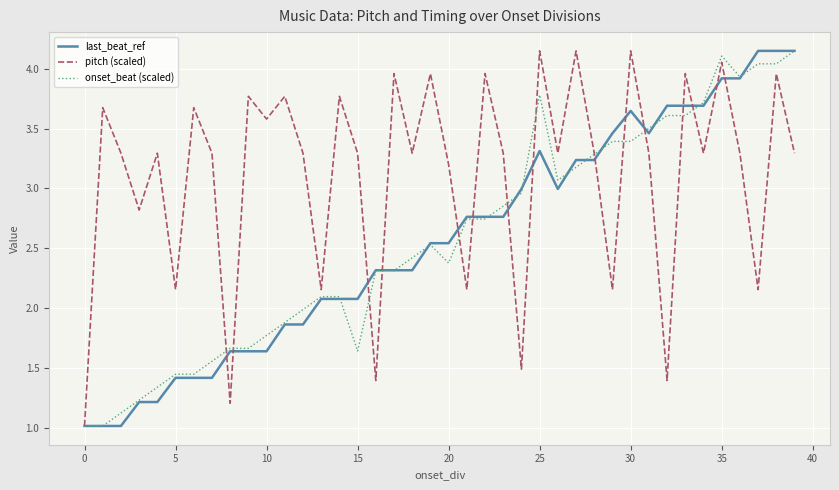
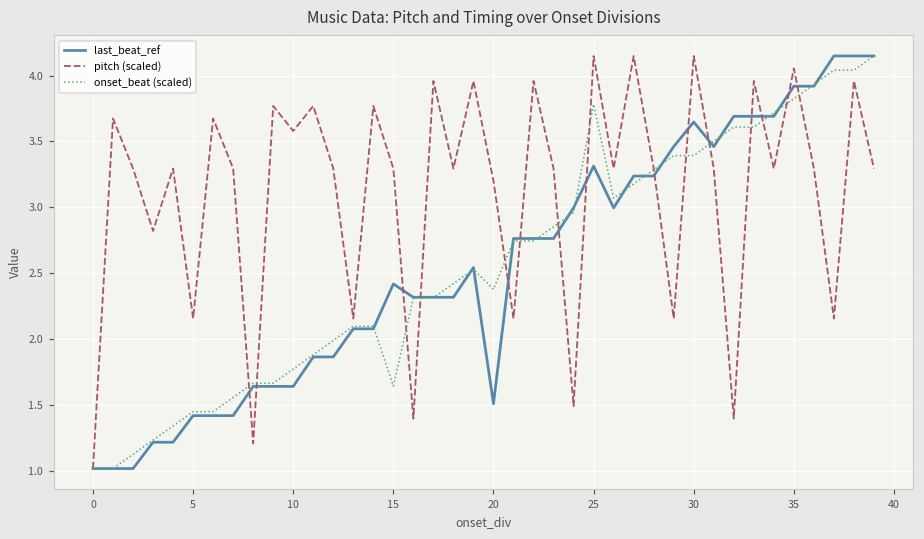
last_beat_ref, 15: 2.08 -> 2.42
last_beat_ref, 20: 2.54 -> 1.51
onset_beat (scaled), 35: 4.11 -> 3.83
